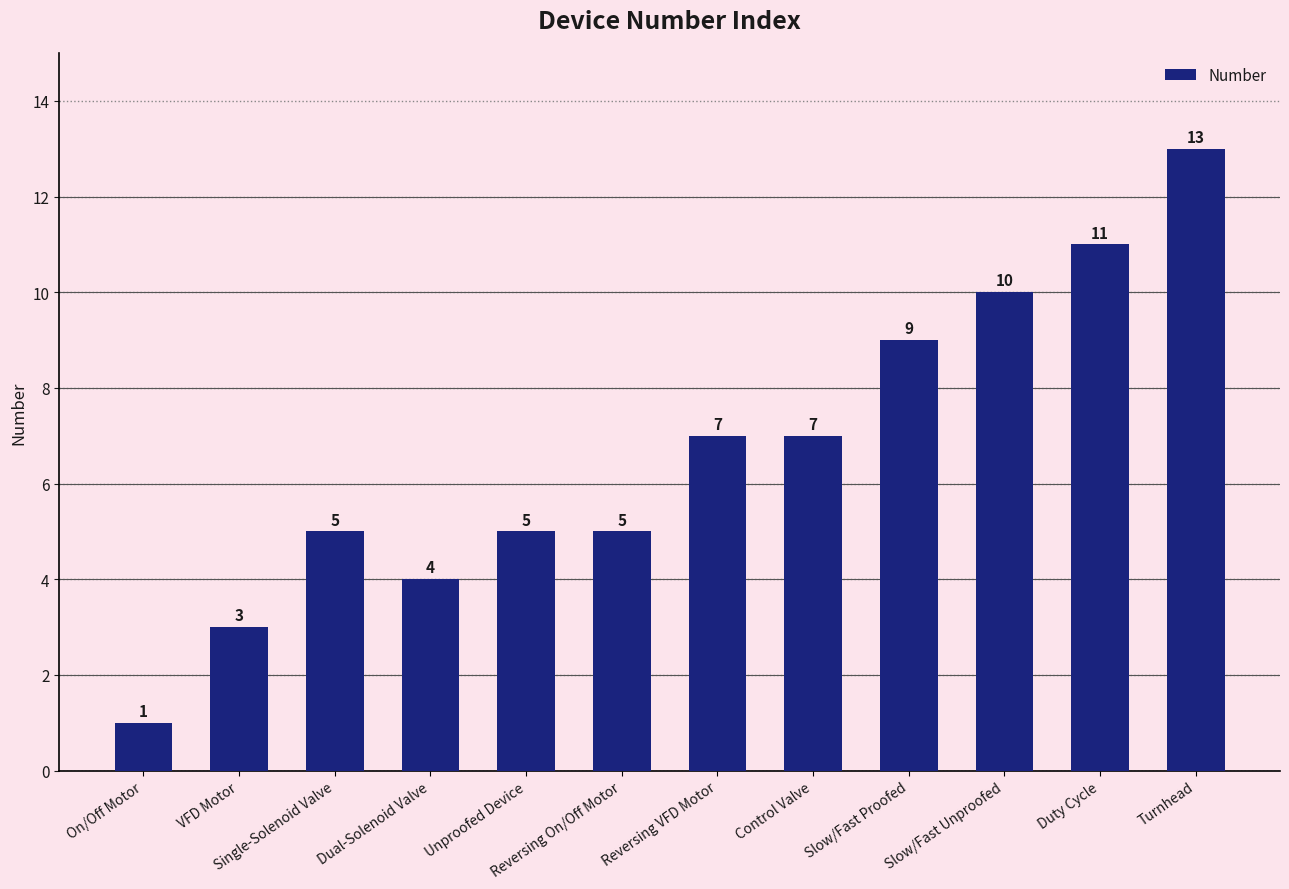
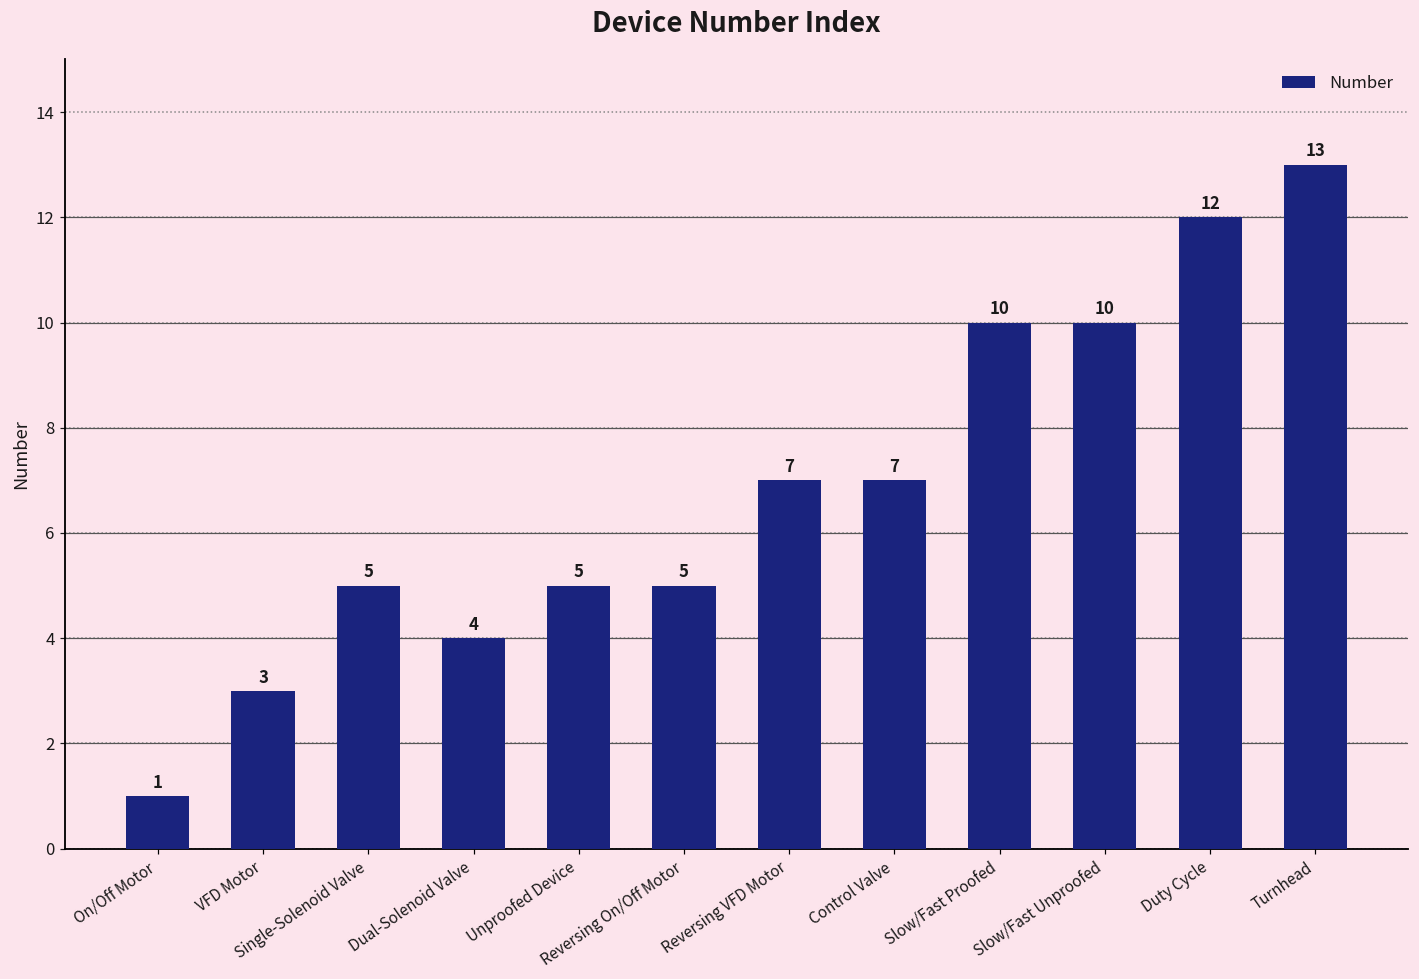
Slow/Fast Proofed: 9 -> 10
Duty Cycle: 11 -> 12
